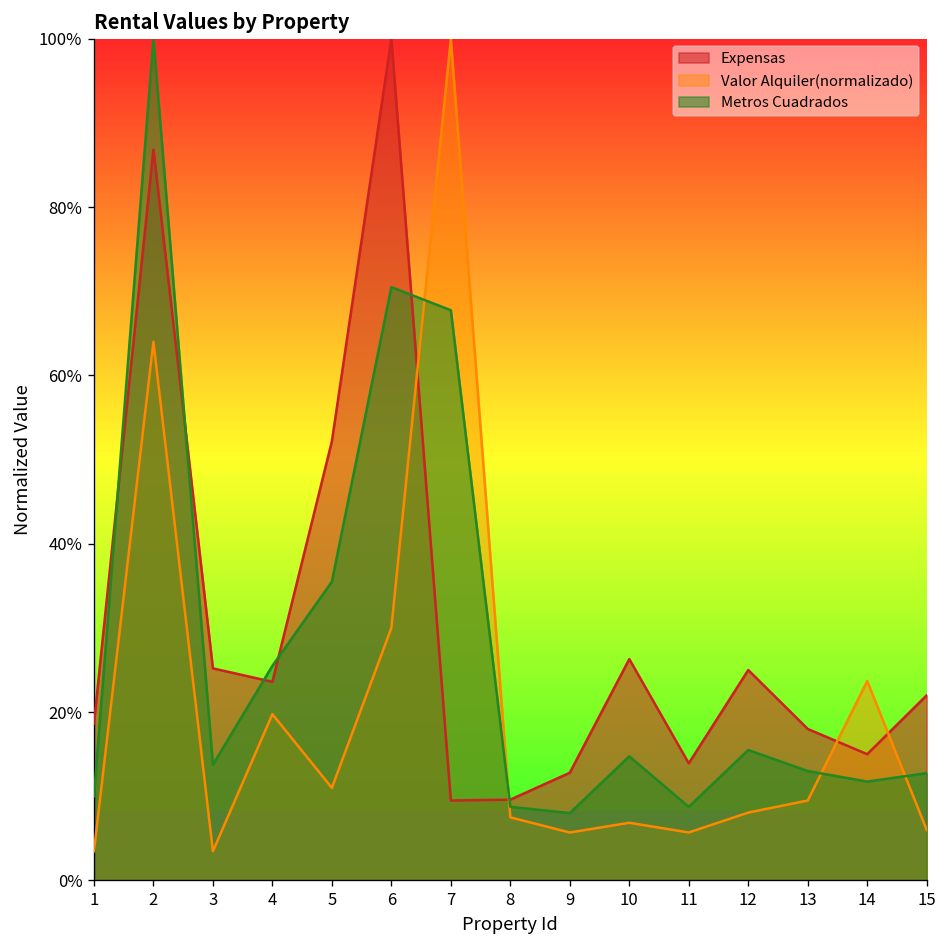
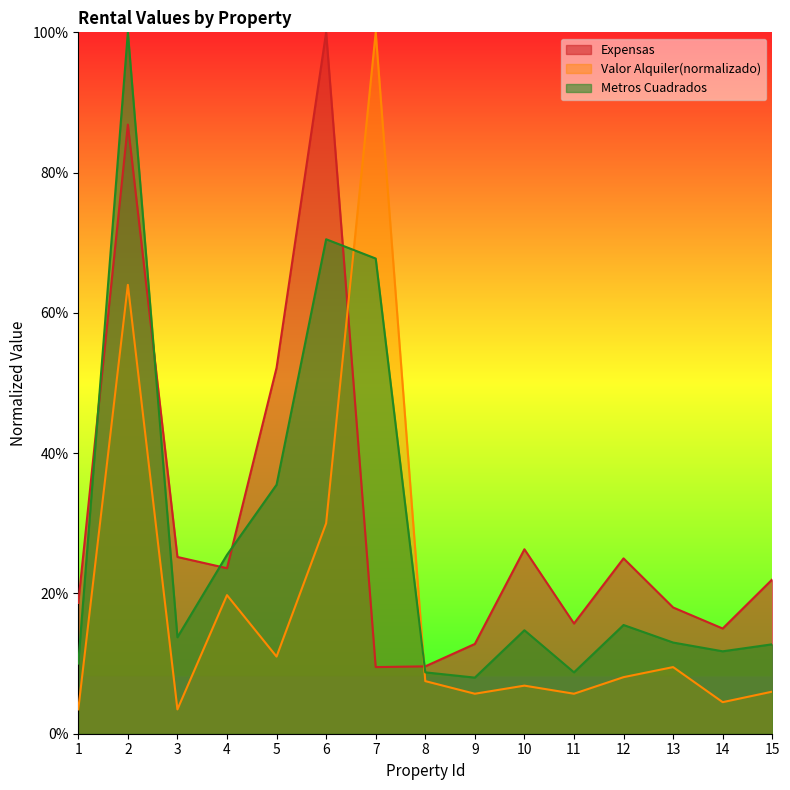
Expensas, 11: 14% -> 16%
Valor Alquiler(normalizado), 14: 24% -> 5%
